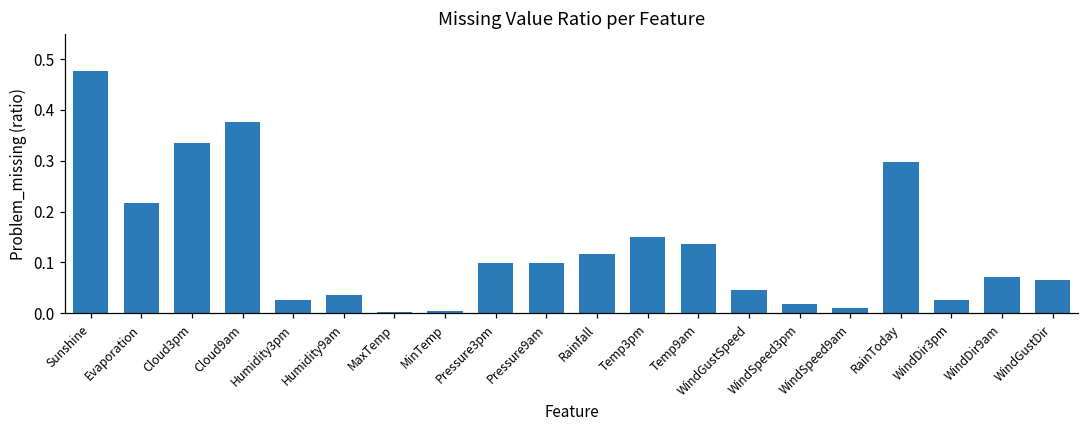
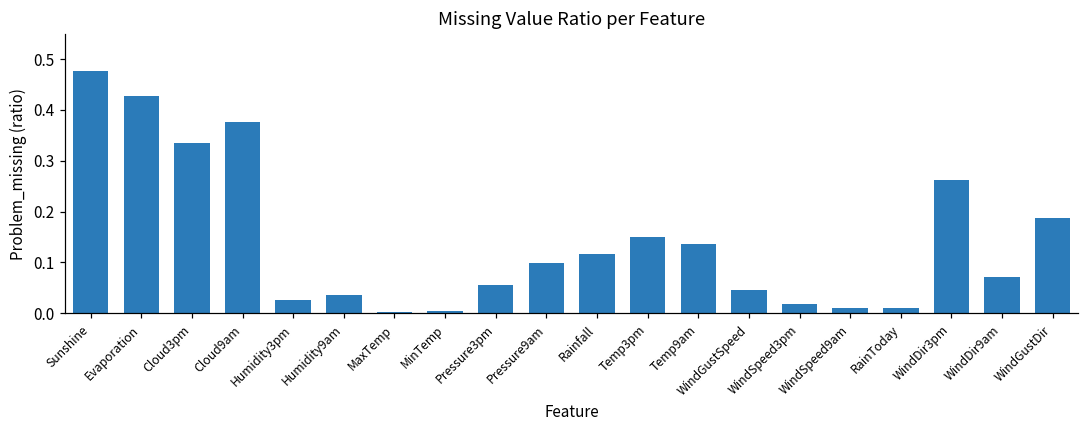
Evaporation: 0.22 -> 0.43
Pressure3pm: 0.10 -> 0.06
RainToday: 0.30 -> 0.01
WindDir3pm: 0.03 -> 0.26
WindGustDir: 0.07 -> 0.19
